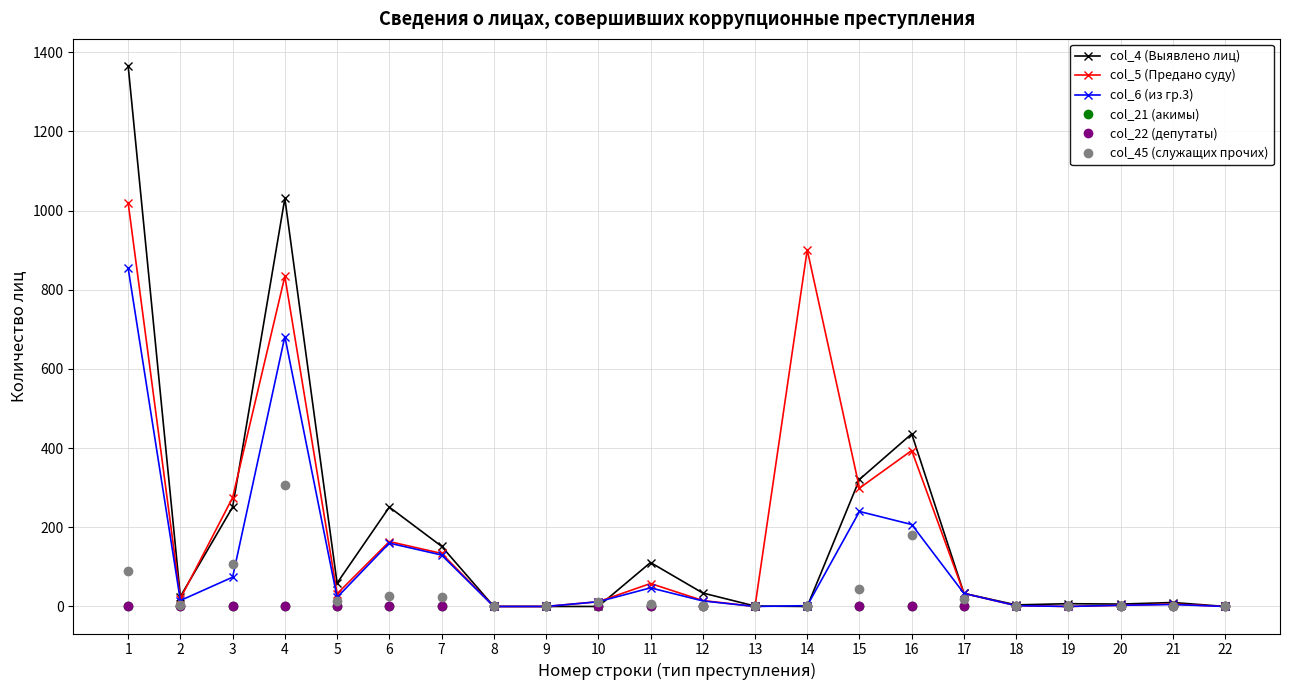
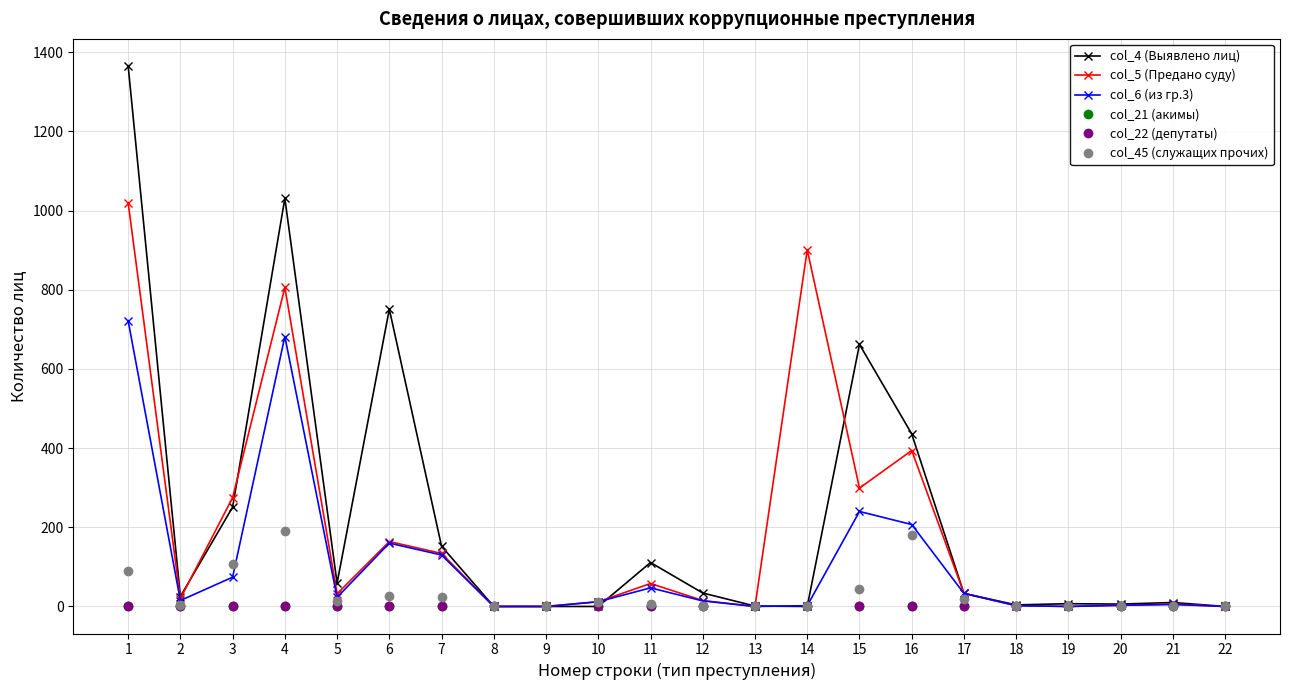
col_6 (из гр.3), 1: 860 -> 720
col_5 (Предано суду), 4: 830 -> 810
col_45 (служащих прочих), 4: 310 -> 190
col_4 (Выявлено лиц), 6: 250 -> 750
col_4 (Выявлено лиц), 15: 320 -> 660
